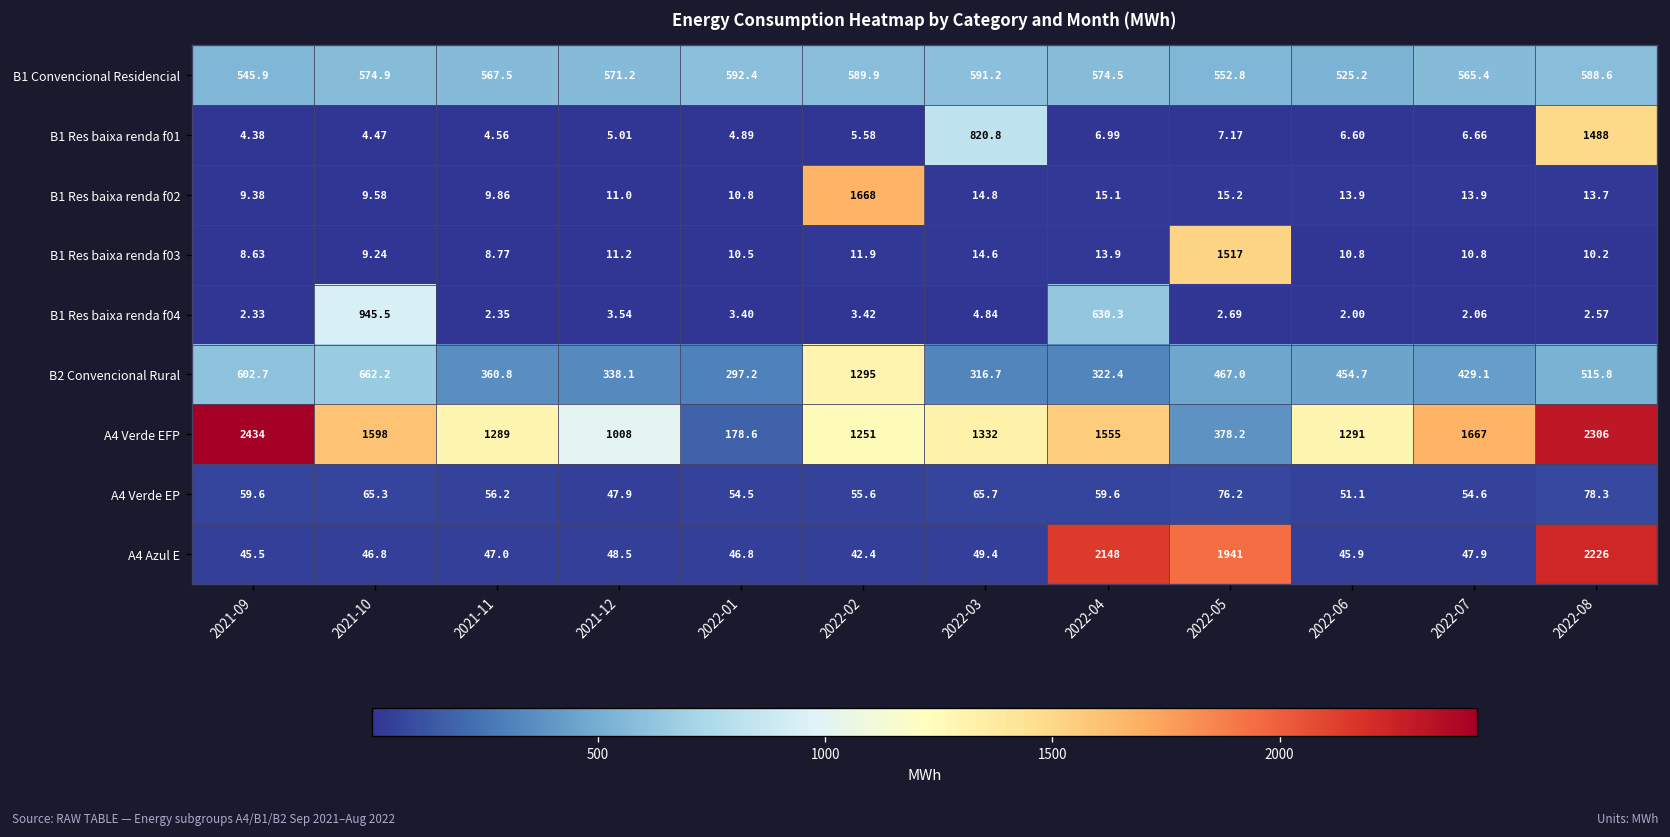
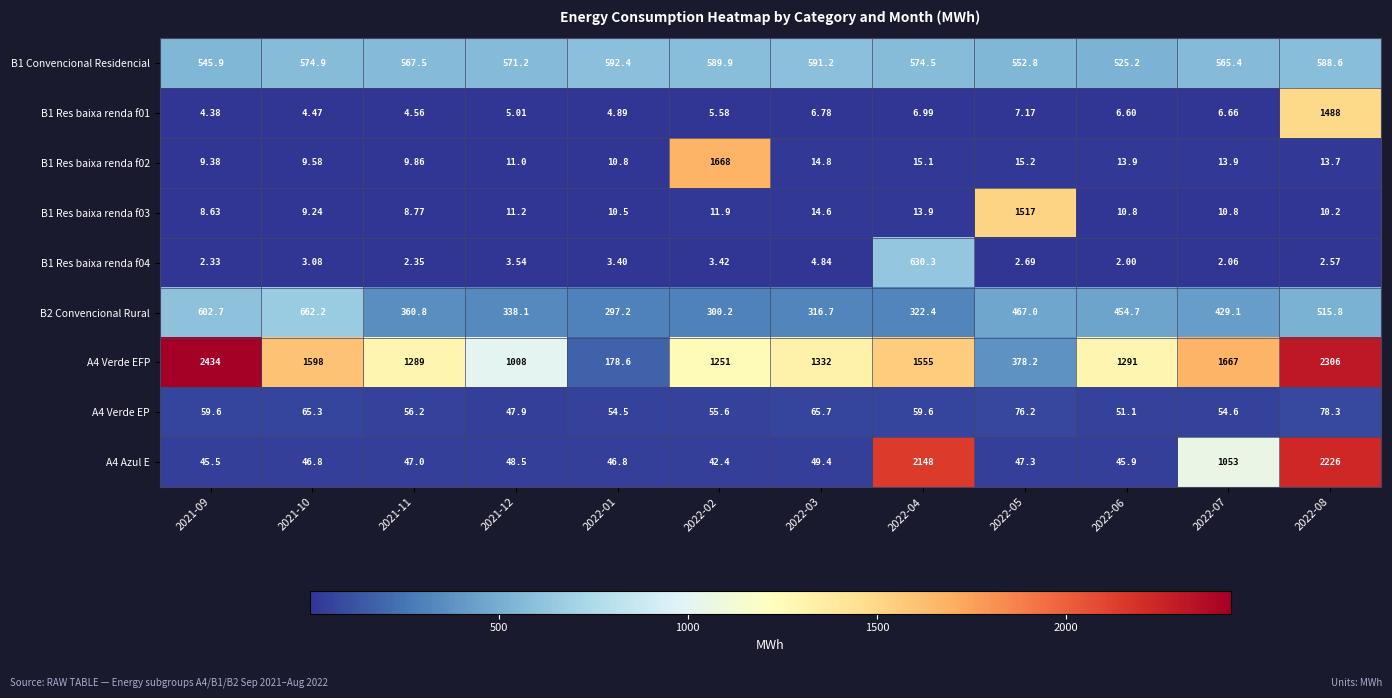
B1 Res baixa renda f01, 2022-03: 820.8 -> 6.78
B1 Res baixa renda f04, 2021-10: 945.5 -> 3.08
B2 Convencional Rural, 2022-02: 1295 -> 300.2
A4 Azul E, 2022-05: 1941 -> 47.3
A4 Azul E, 2022-07: 47.9 -> 1053
